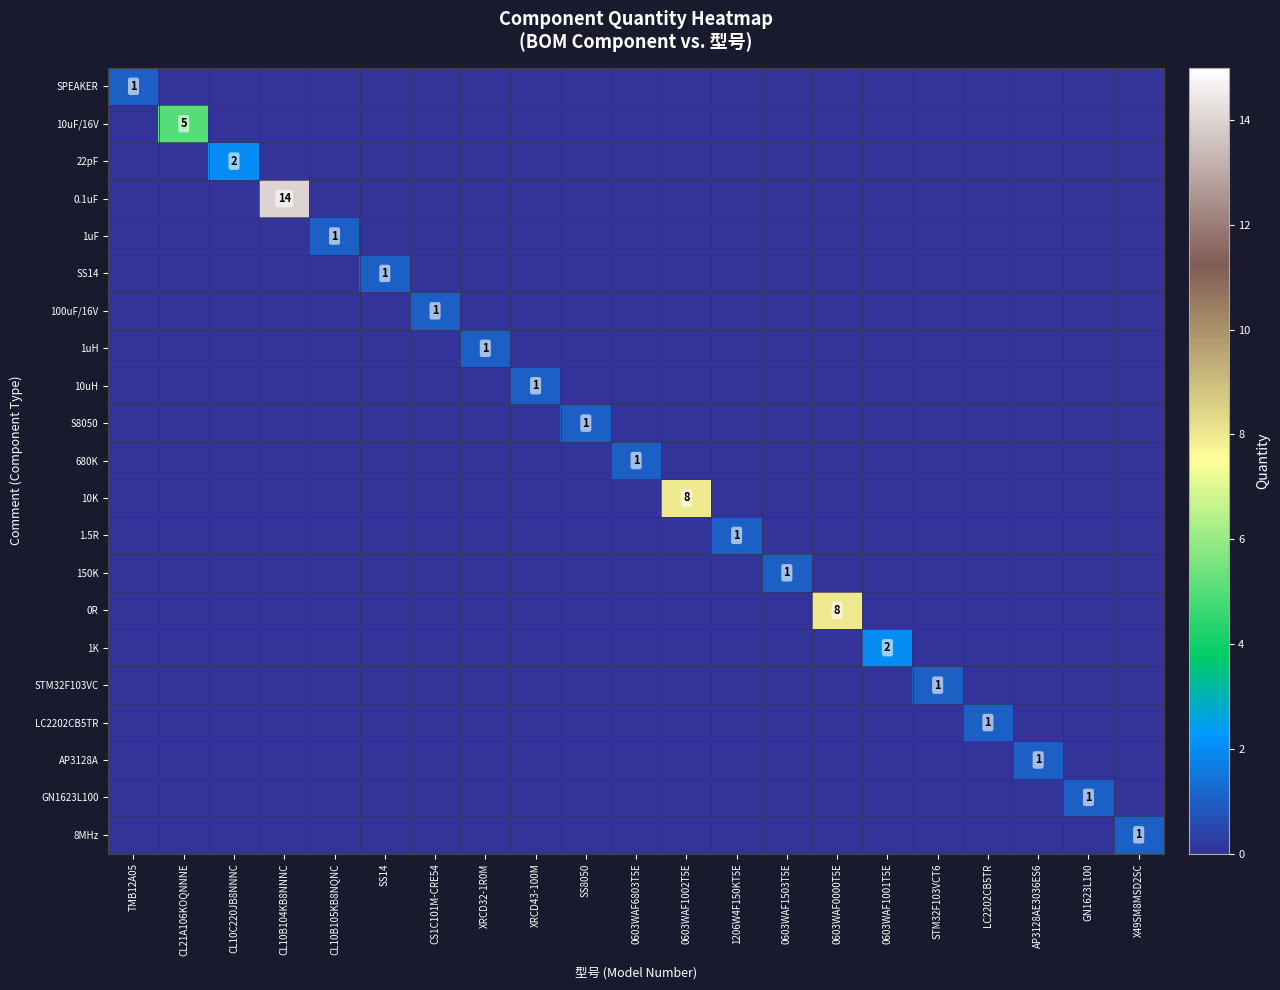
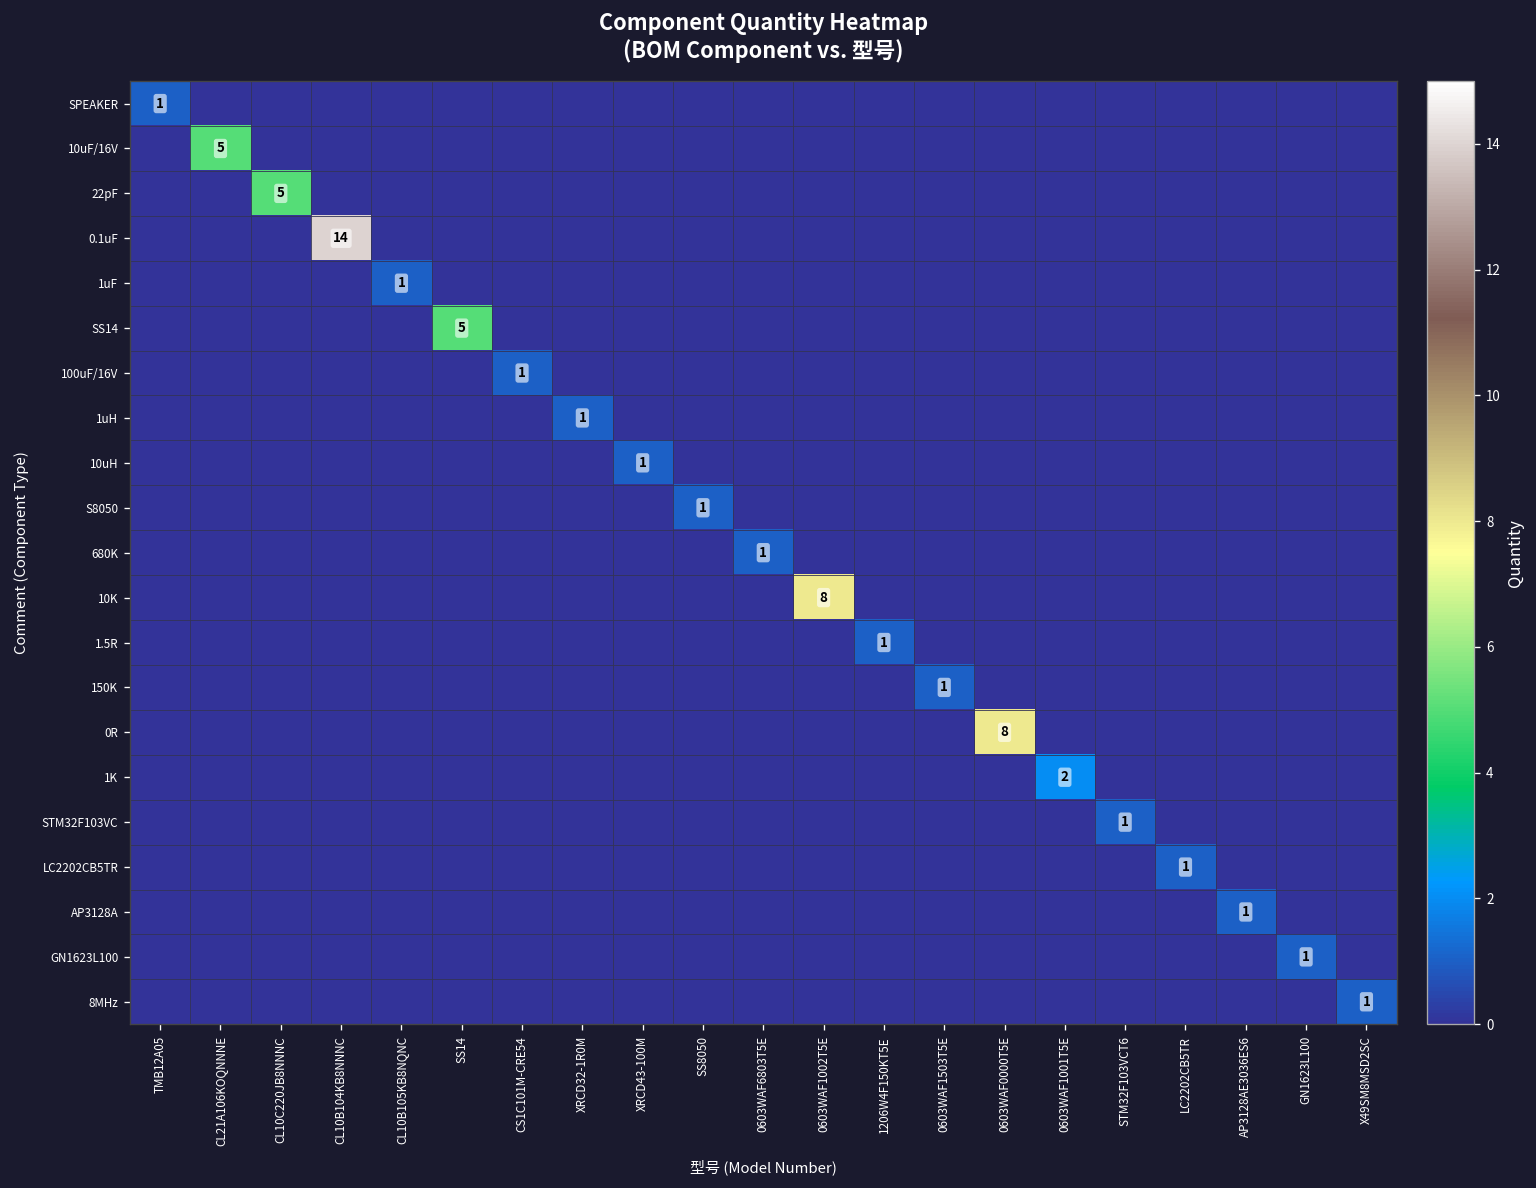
22pF, CL10C220JB8NNNC: 2 -> 5
SS14, SS14: 1 -> 5
